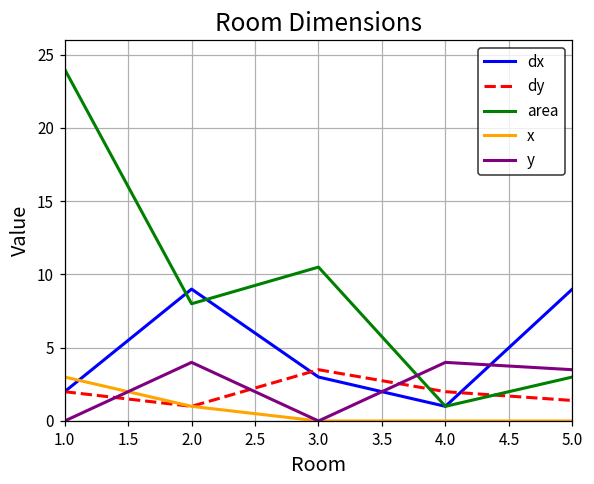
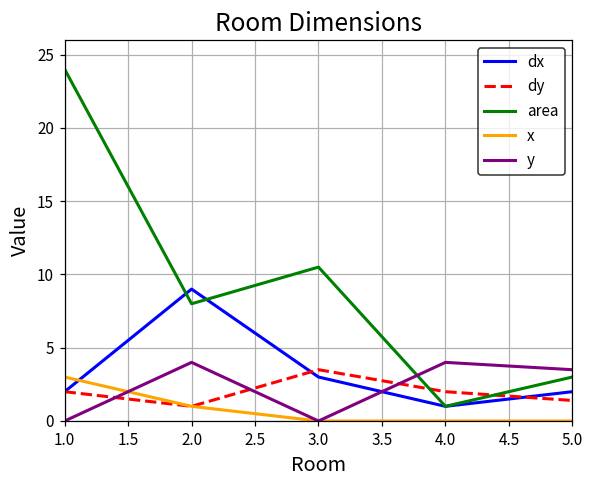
dx, 5.0: 9 -> 2
